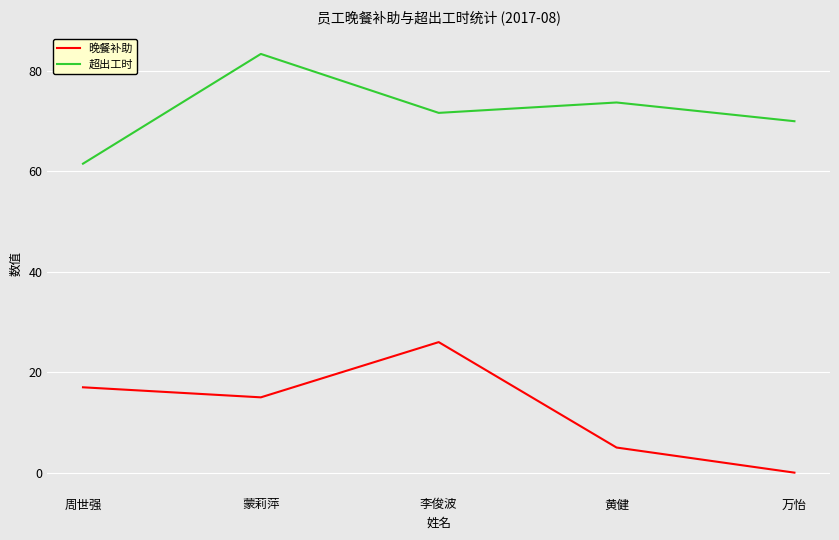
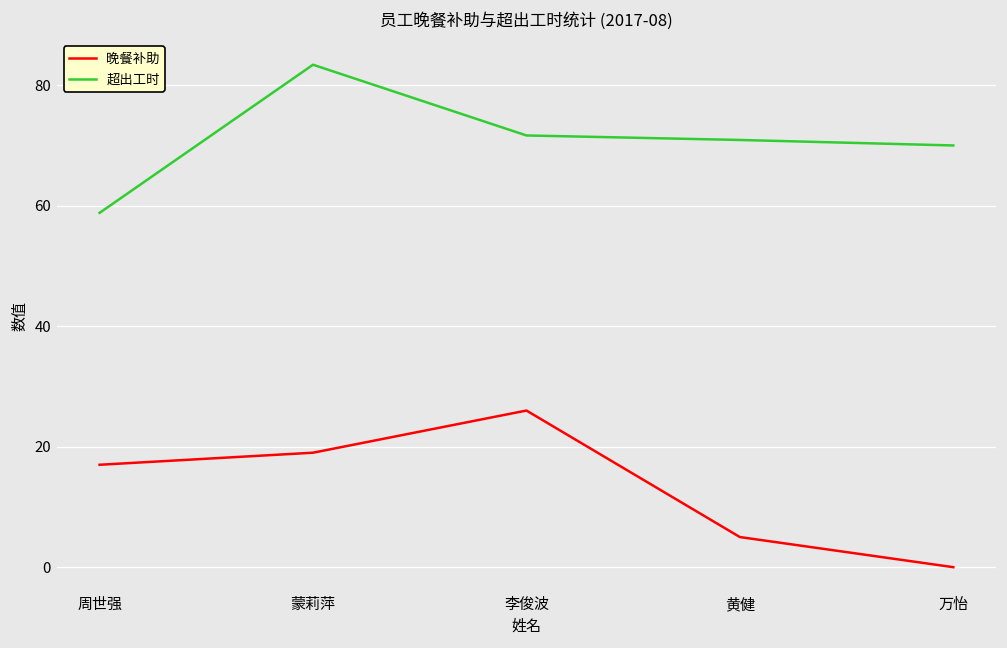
超出工时, 周世强: 62 -> 59
晚餐补助, 蒙莉萍: 15 -> 19
超出工时, 黄健: 74 -> 71
